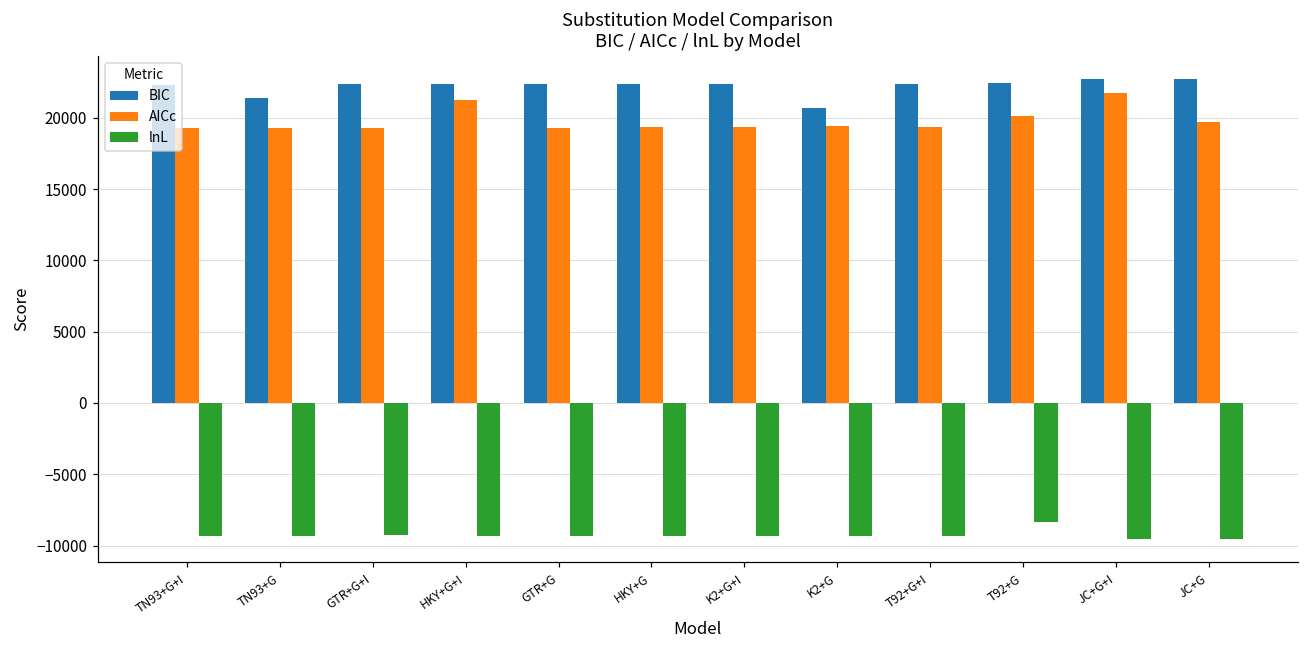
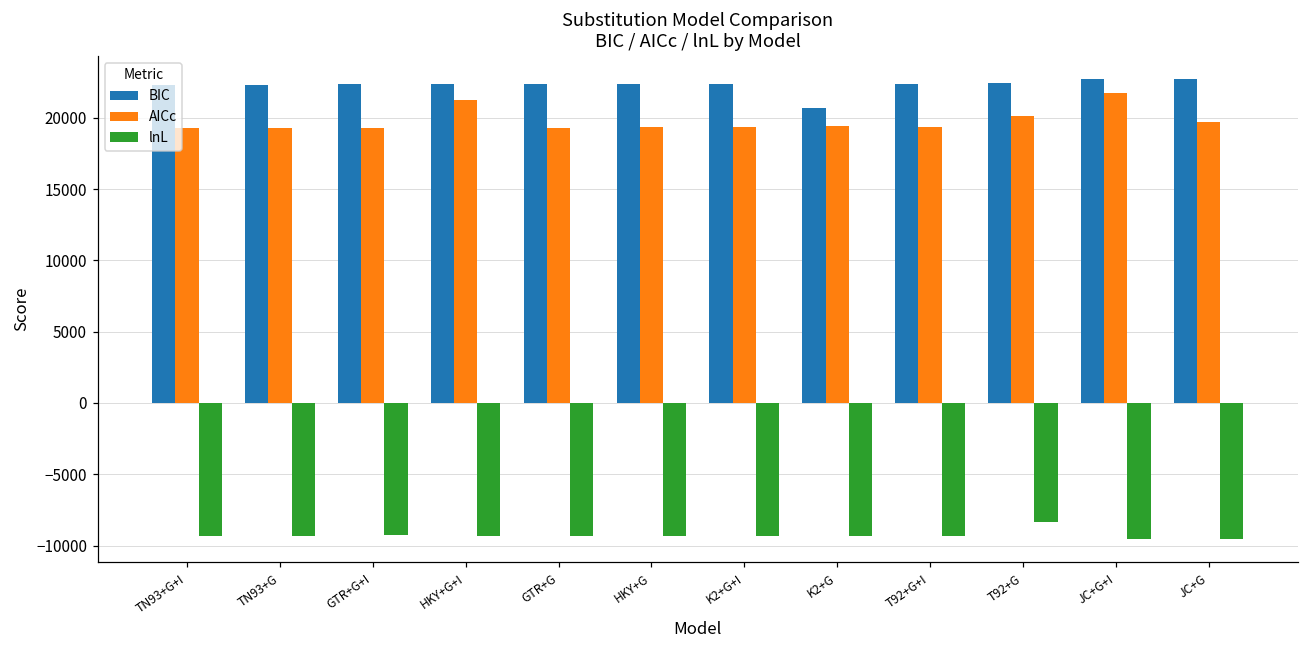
BIC, TN93+G: 21400 -> 22300
